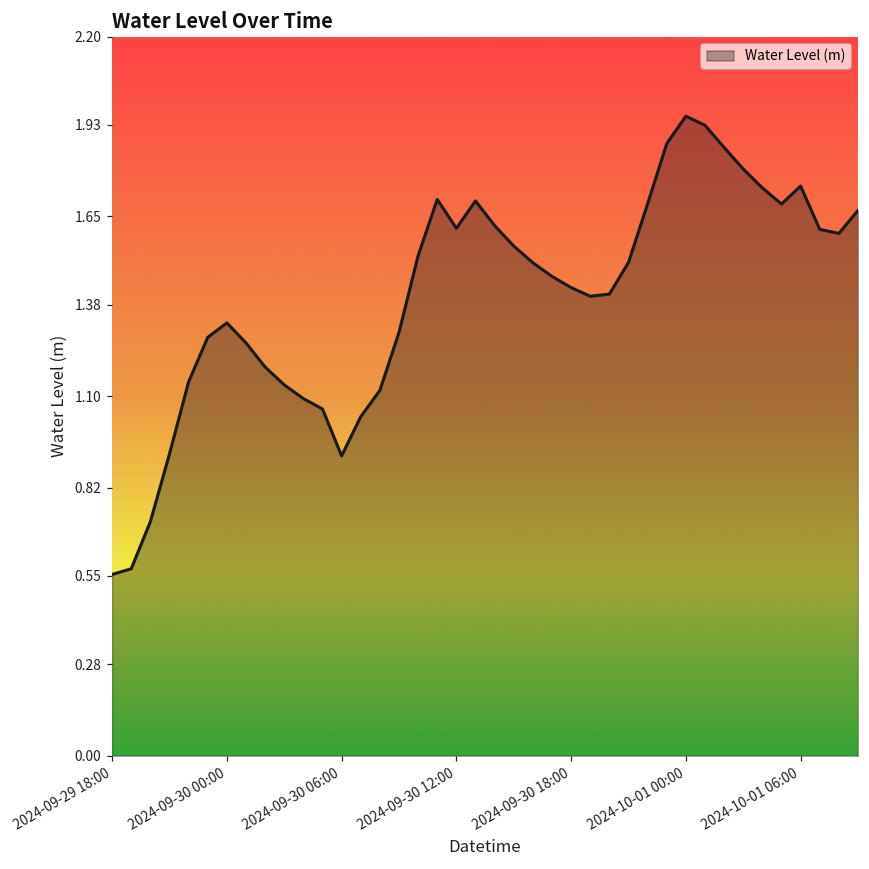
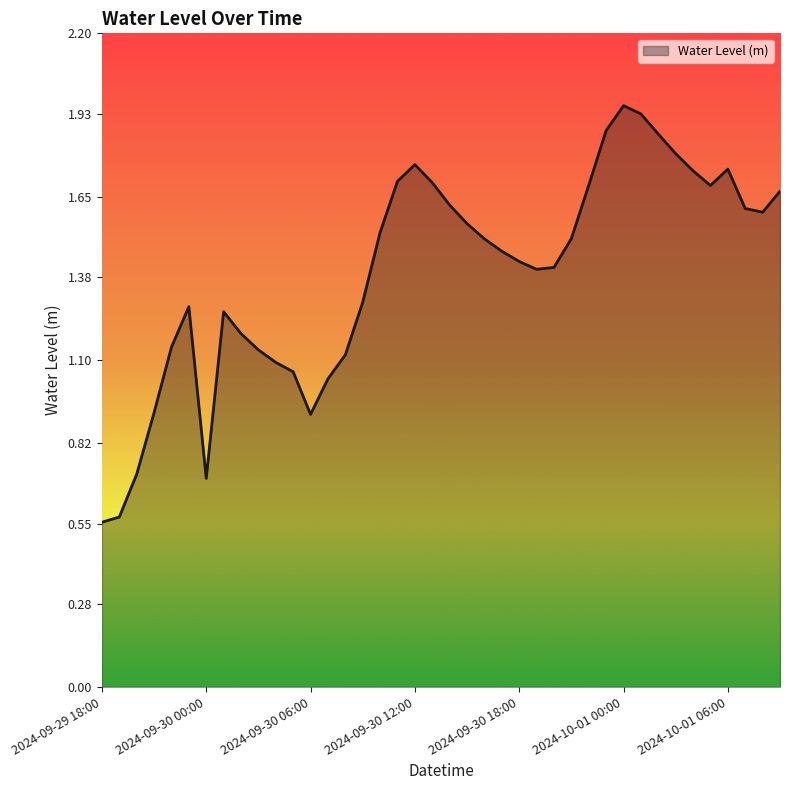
2024-09-30 00:00: 1.32 -> 0.70
2024-09-30 12:00: 1.61 -> 1.76
